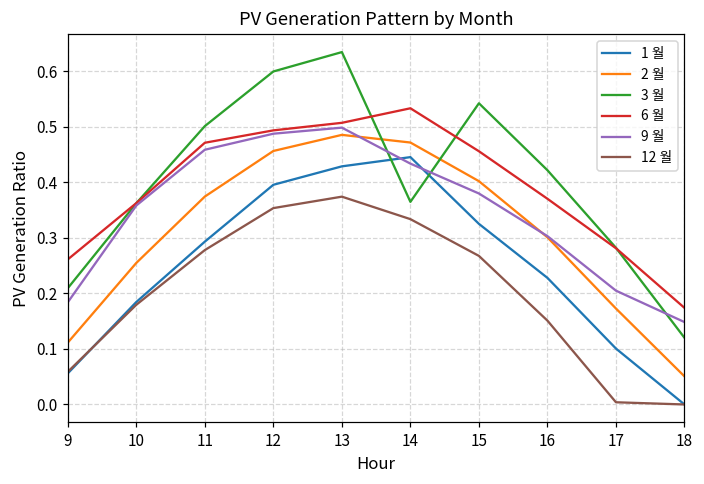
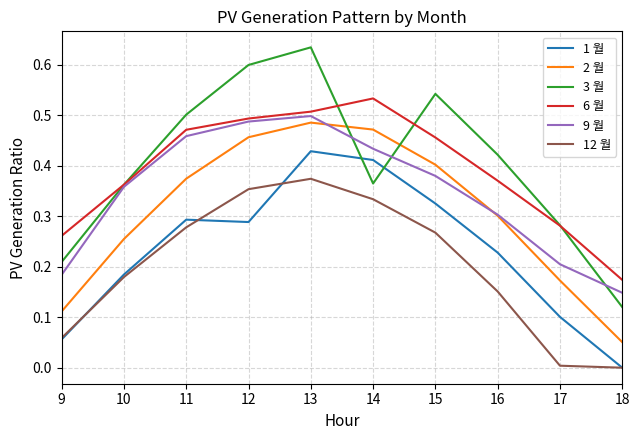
1 월, 12: 0.40 -> 0.29
1 월, 14: 0.45 -> 0.41
